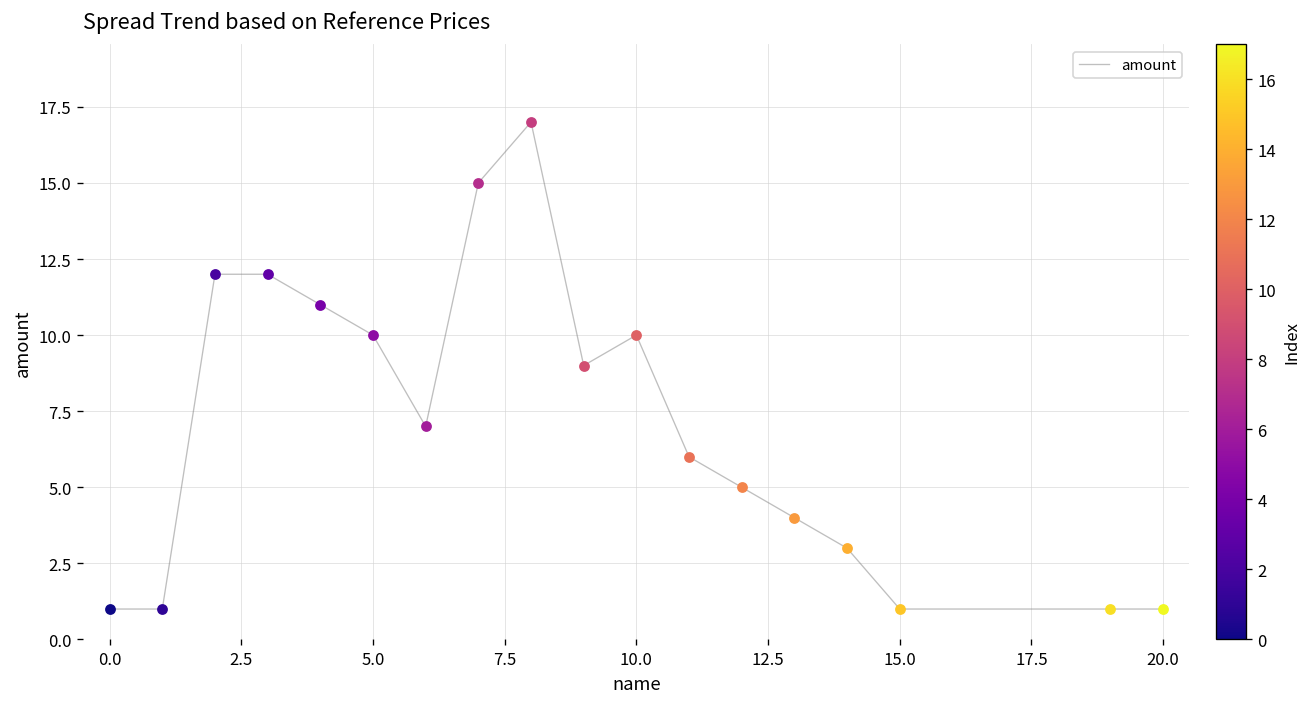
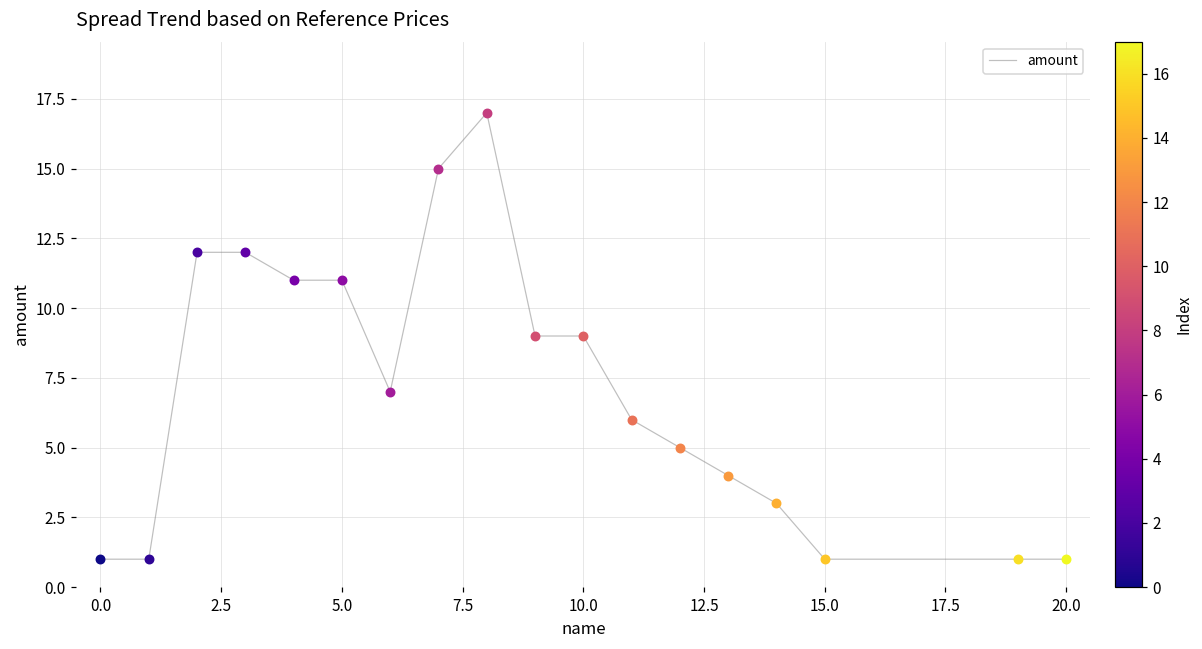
amount, 5.0: 10 -> 11
amount, 10.0: 10 -> 9
